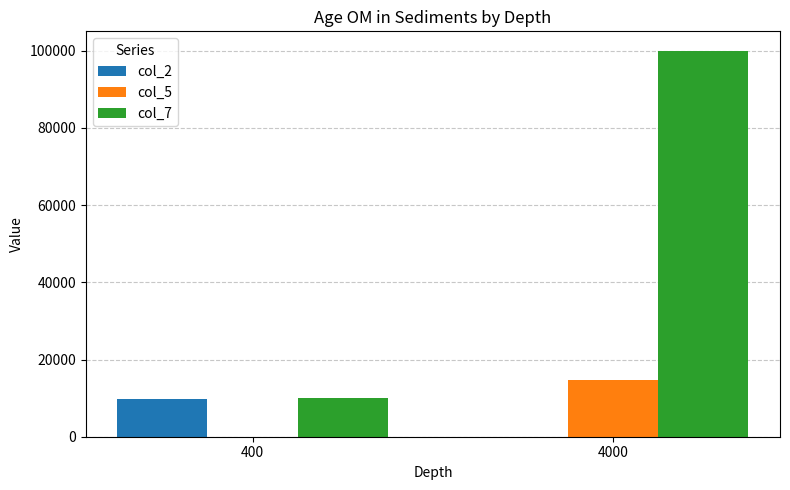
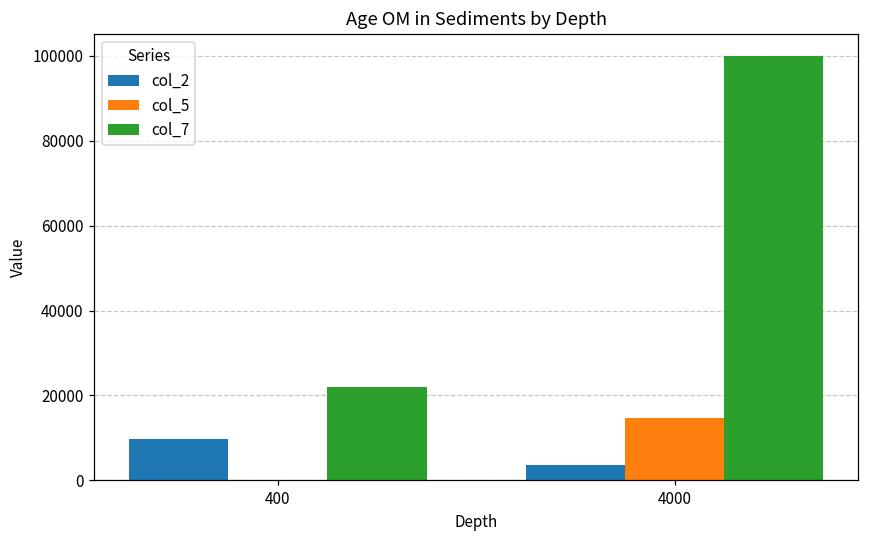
col_7, 400: 10000 -> 22000
col_2, 4000: 0 -> 4000
